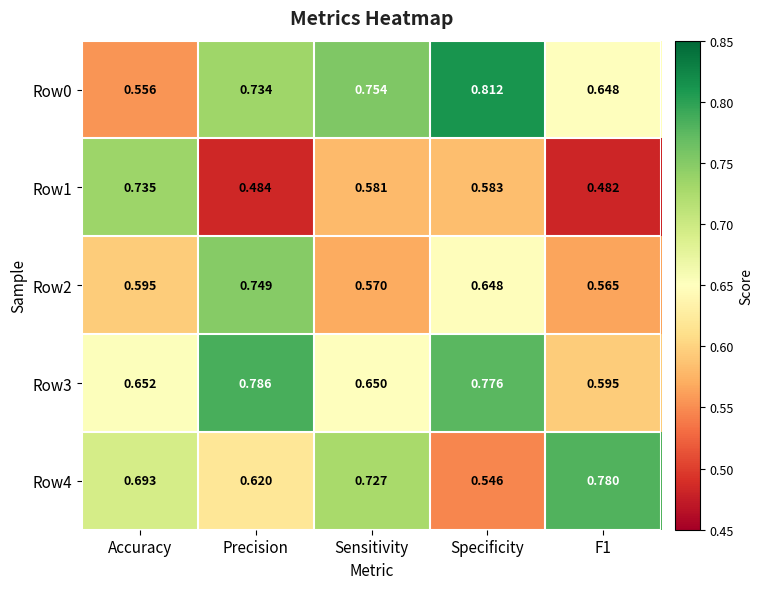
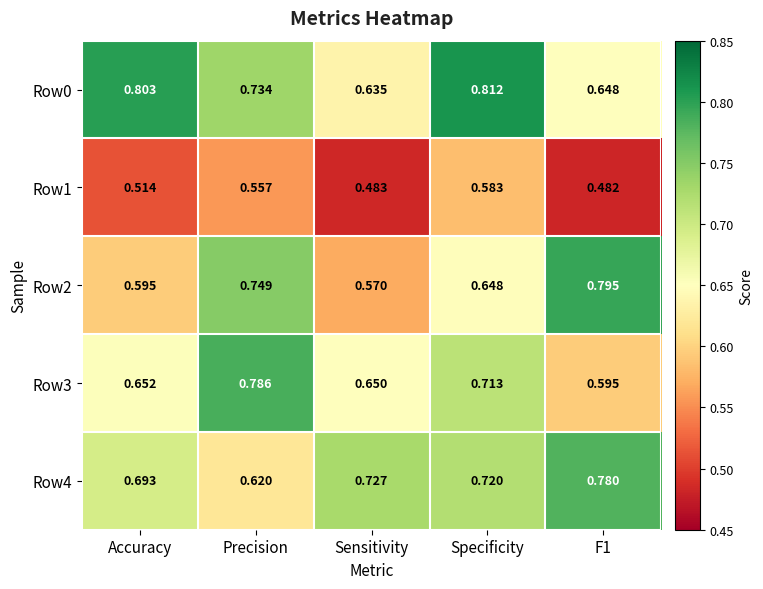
Row0, Accuracy: 0.556 -> 0.803
Row0, Sensitivity: 0.754 -> 0.635
Row1, Accuracy: 0.735 -> 0.514
Row1, Precision: 0.484 -> 0.557
Row1, Sensitivity: 0.581 -> 0.483
Row2, F1: 0.565 -> 0.795
Row3, Specificity: 0.776 -> 0.713
Row4, Specificity: 0.546 -> 0.720
